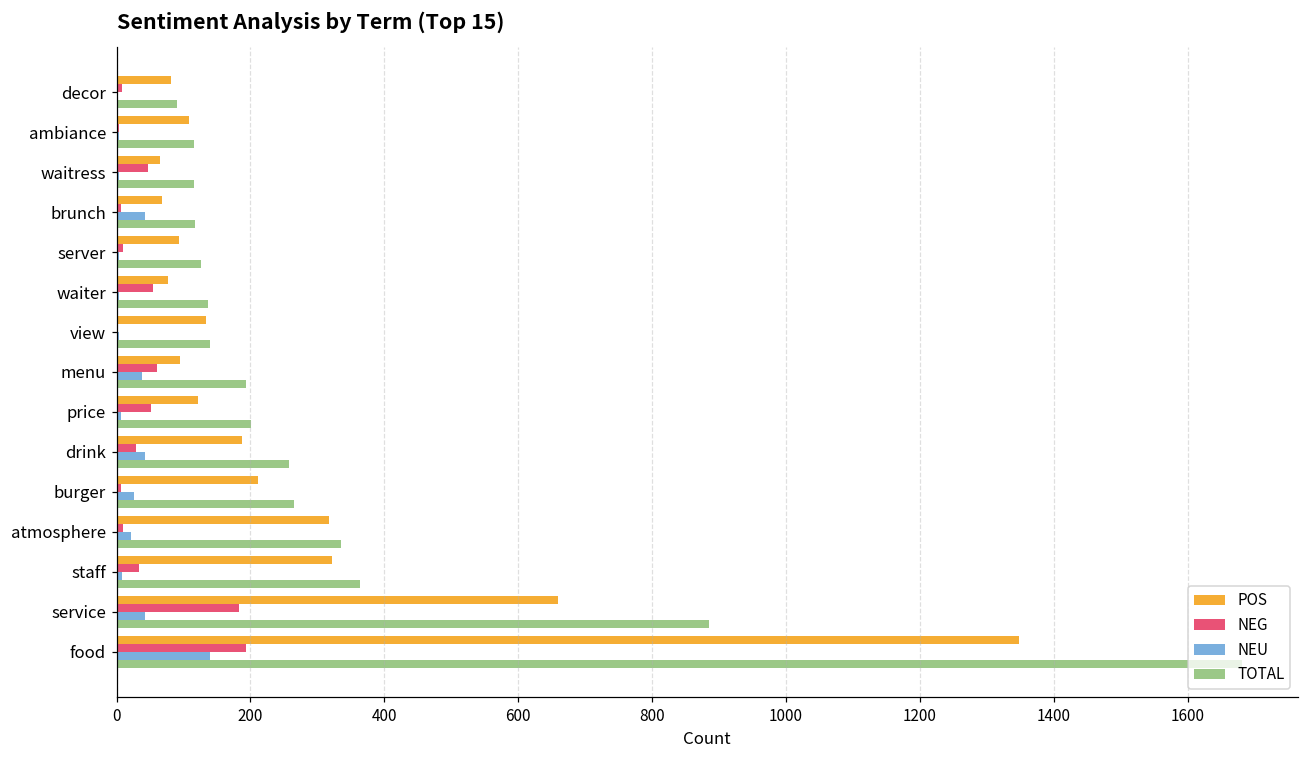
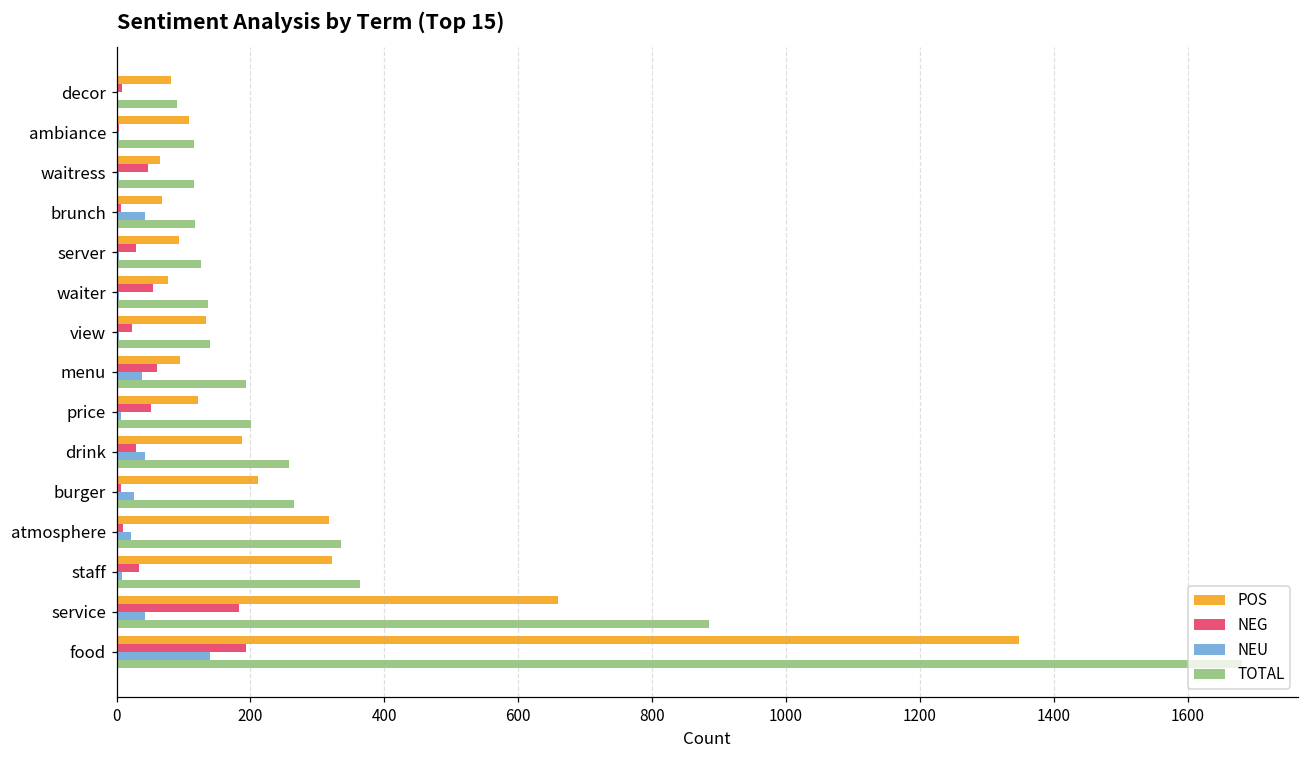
NEG, server: 10 -> 30
NEG, view: 0 -> 20
